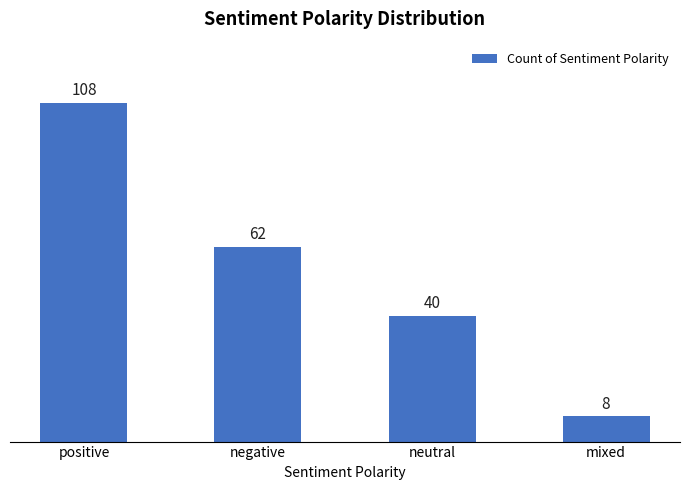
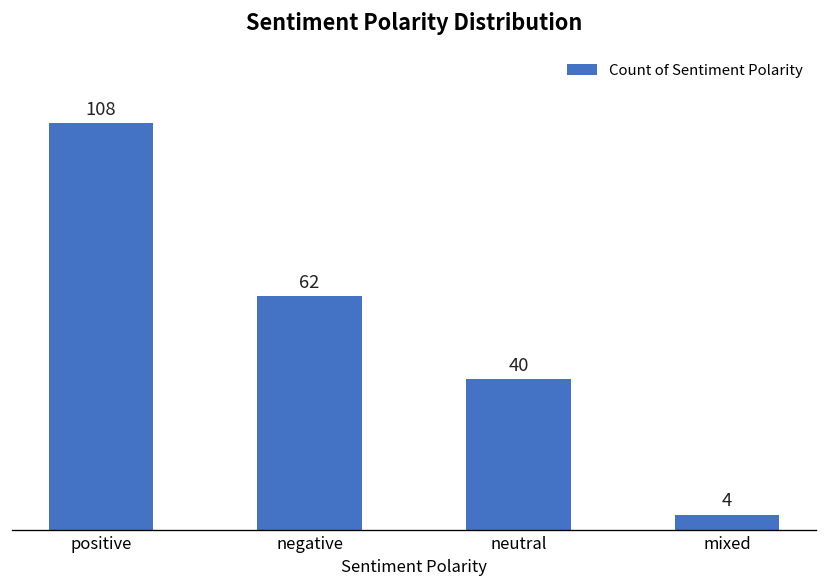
mixed: 8 -> 4
